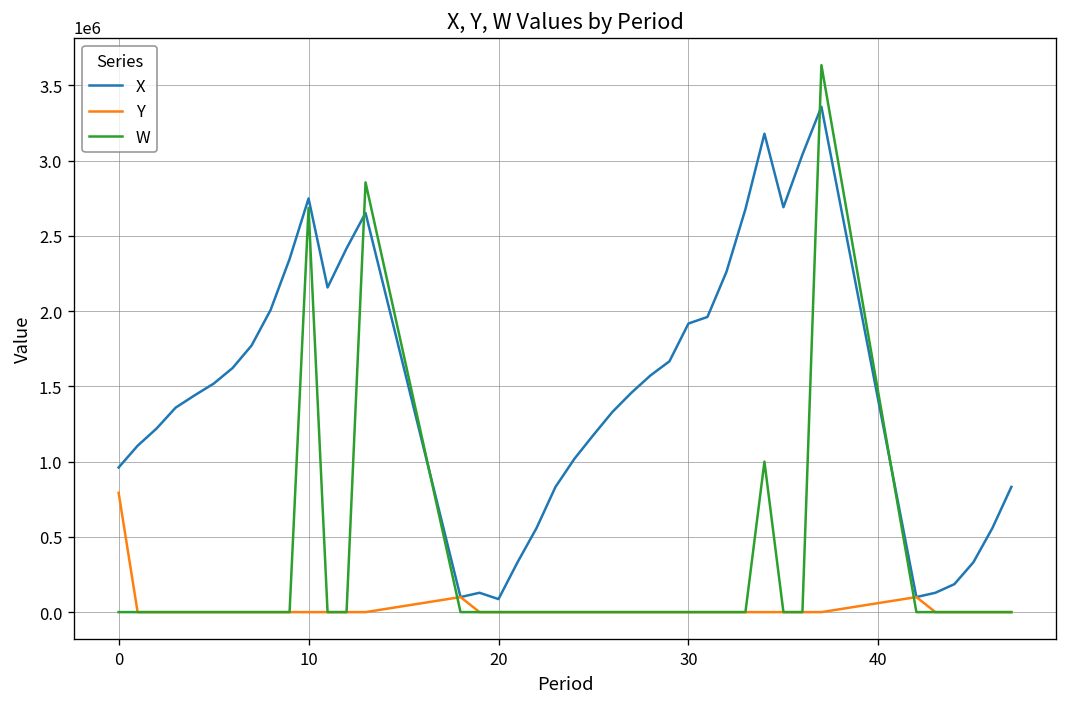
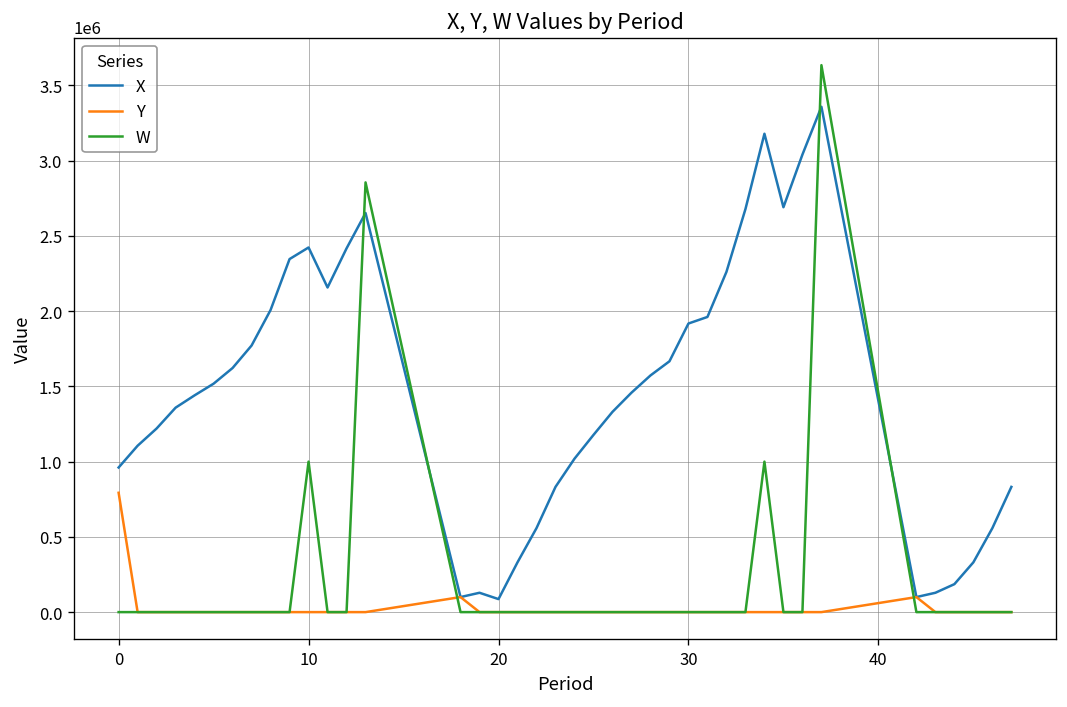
X, 10: 2750000 -> 2420000
W, 10: 2690000 -> 1000000
